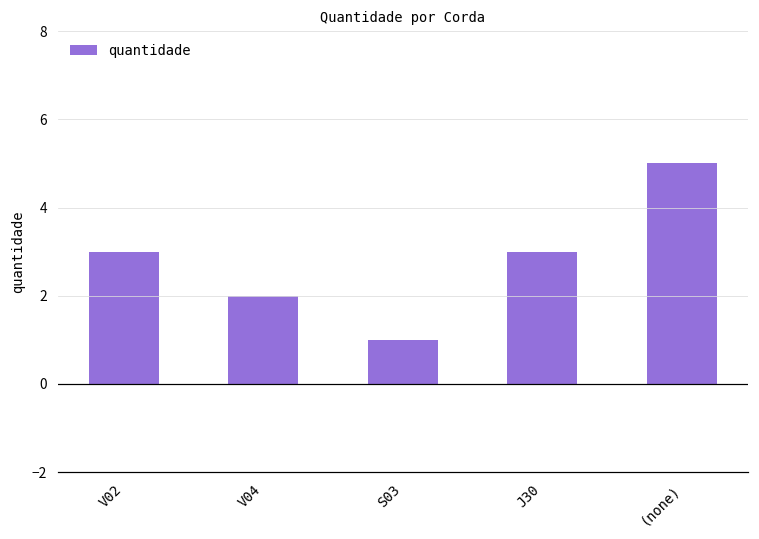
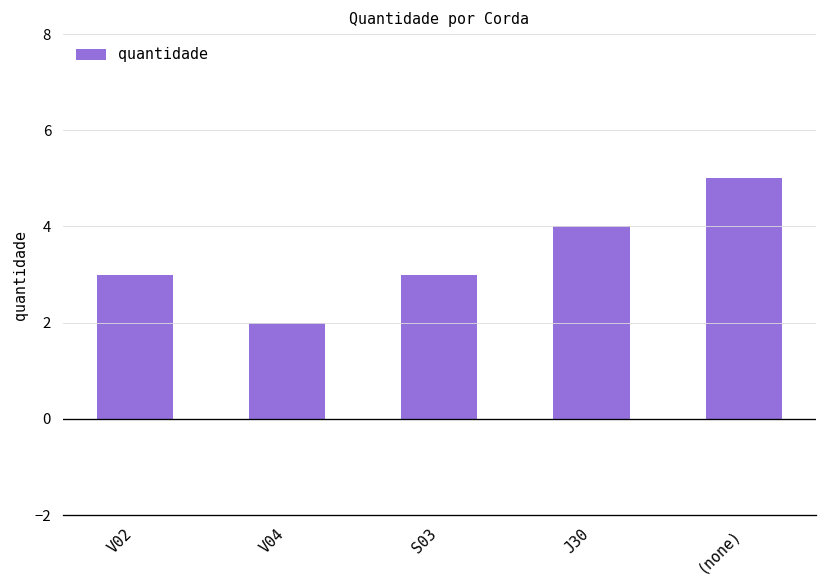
S03: 1 -> 3
J30: 3 -> 4
